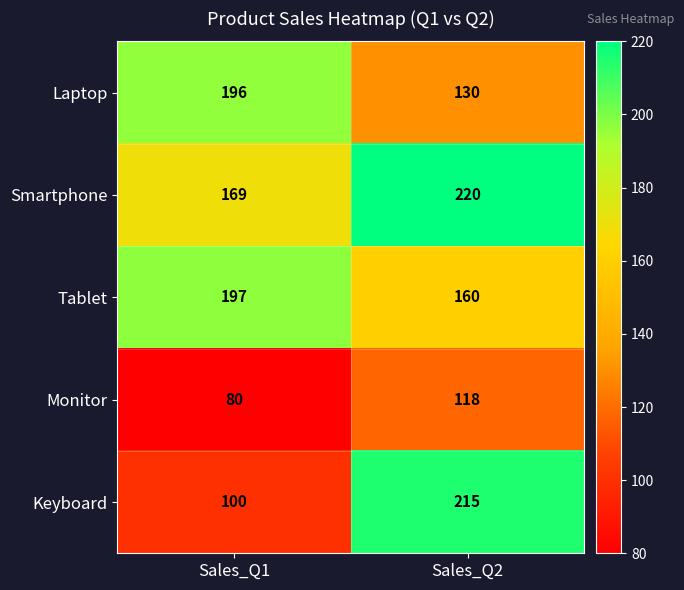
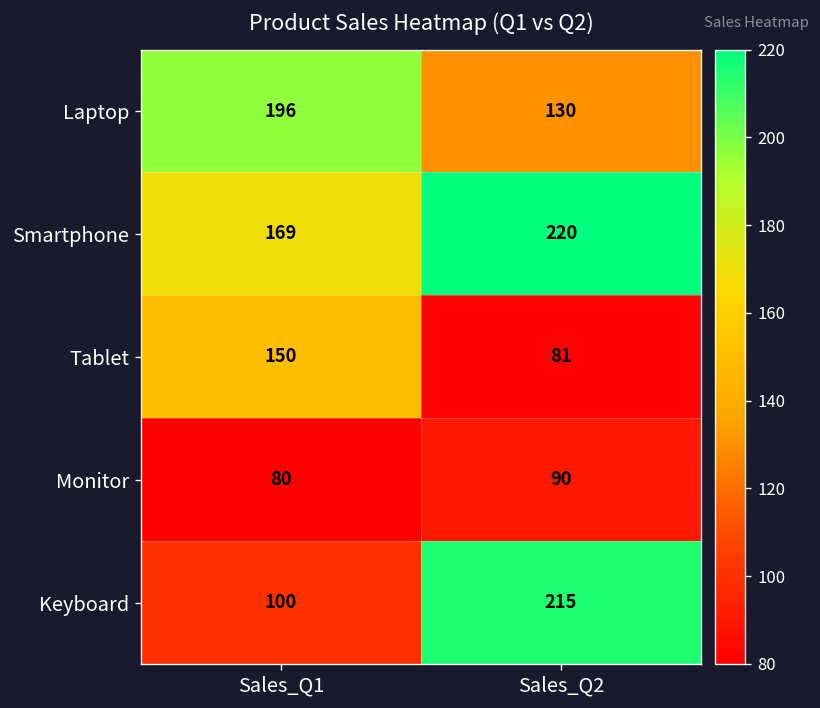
Tablet, Sales_Q1: 197 -> 150
Tablet, Sales_Q2: 160 -> 81
Monitor, Sales_Q2: 118 -> 90
